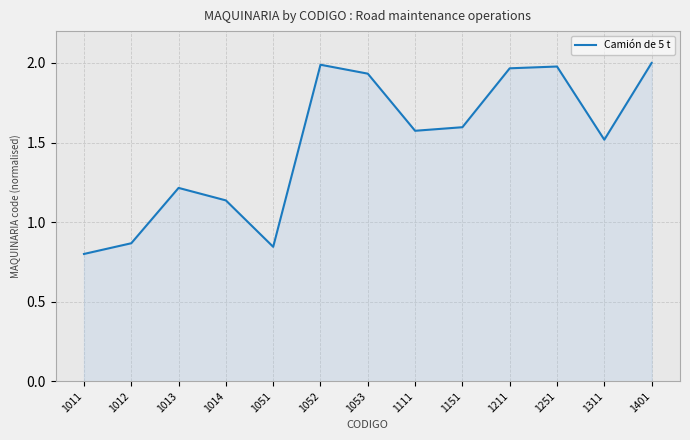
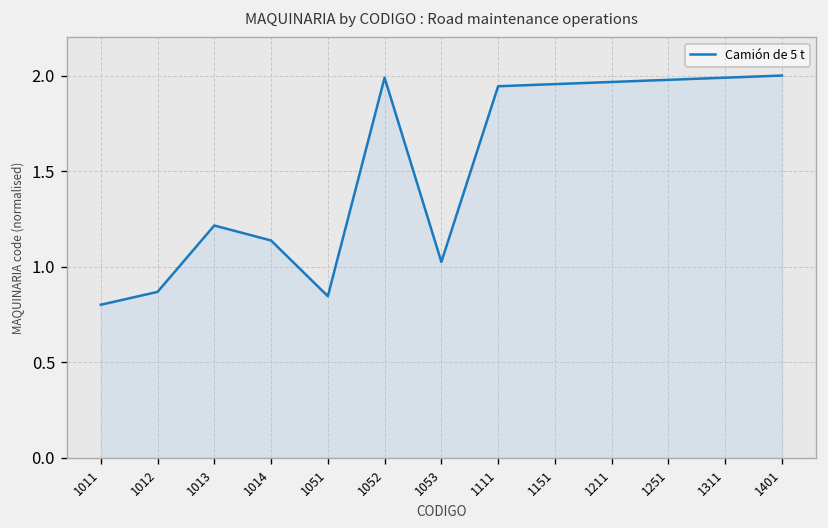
1053: 1.93 -> 1.02
1111: 1.57 -> 1.94
1151: 1.60 -> 1.96
1311: 1.52 -> 1.99
